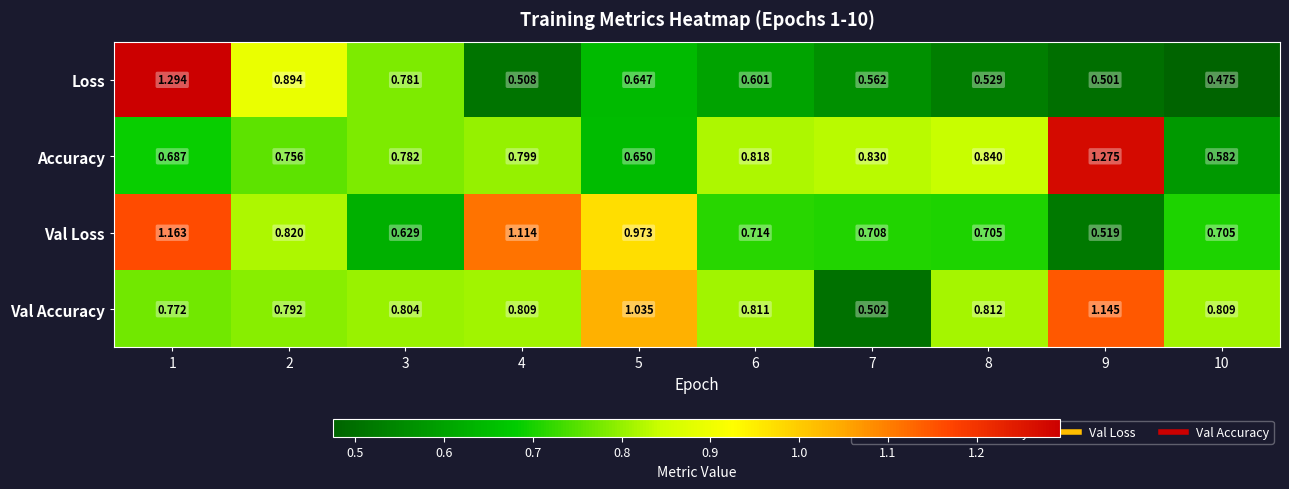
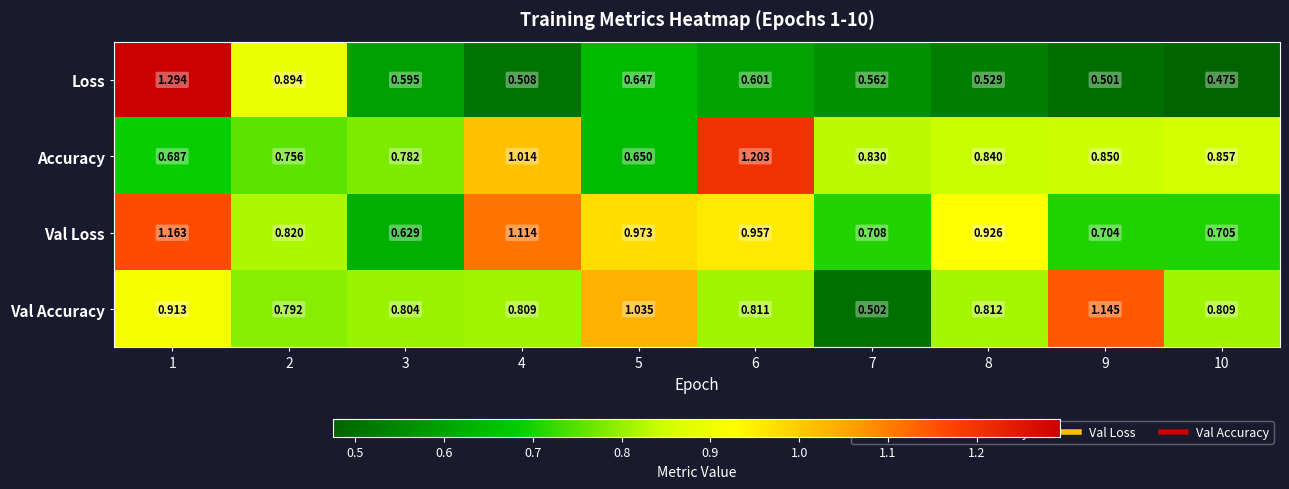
Loss, 3: 0.781 -> 0.595
Accuracy, 4: 0.799 -> 1.014
Accuracy, 6: 0.818 -> 1.203
Accuracy, 9: 1.275 -> 0.850
Accuracy, 10: 0.582 -> 0.857
Val Loss, 6: 0.714 -> 0.957
Val Loss, 8: 0.705 -> 0.926
Val Loss, 9: 0.519 -> 0.704
Val Accuracy, 1: 0.772 -> 0.913
